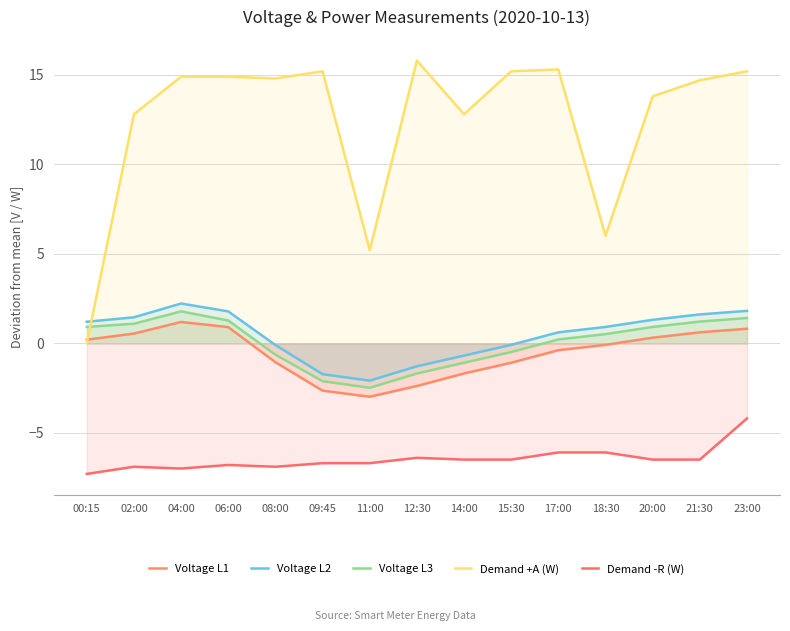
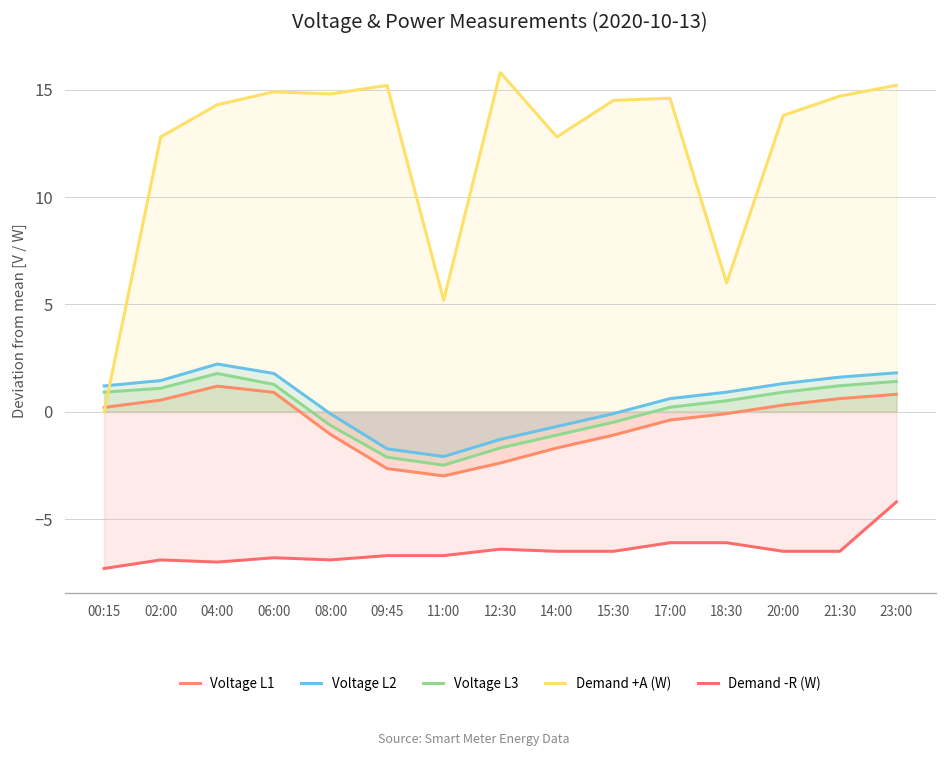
Demand +A (W), 04:00: 14.9 -> 14.3
Demand +A (W), 15:30: 15.2 -> 14.5
Demand +A (W), 17:00: 15.3 -> 14.6
